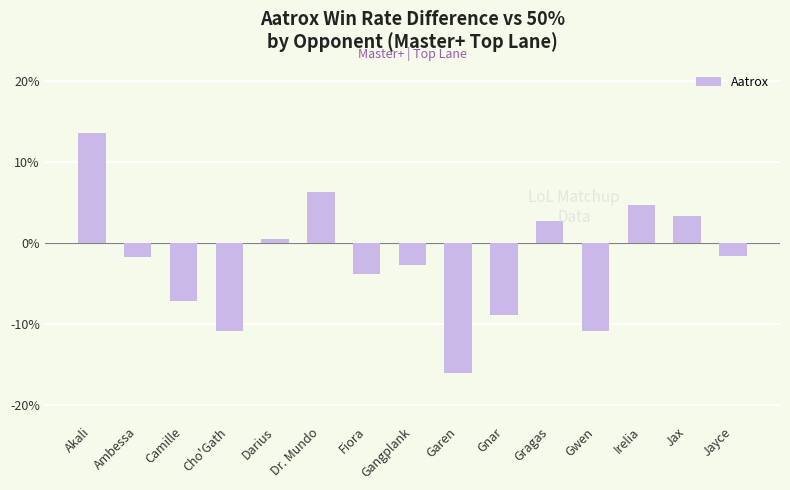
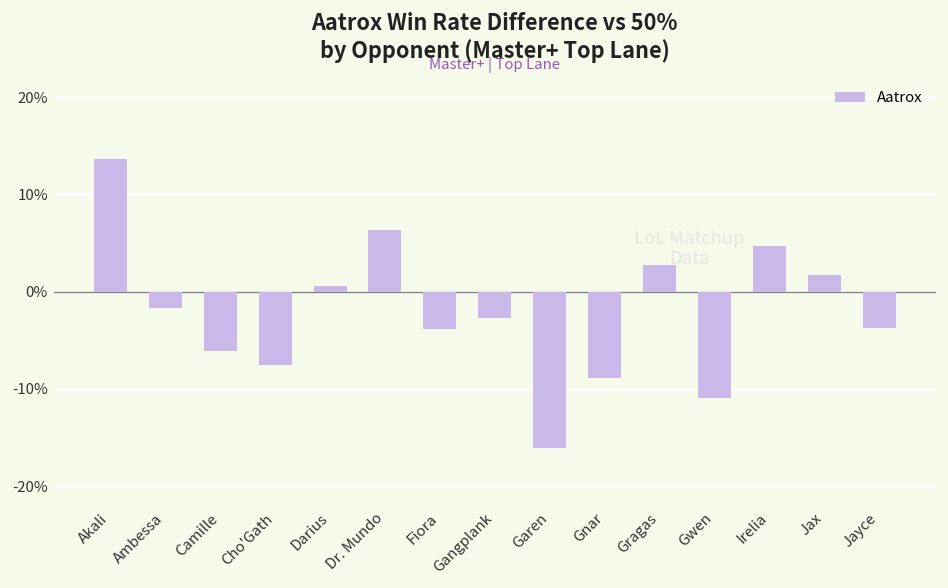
Camille: -7% -> -6%
Cho'Gath: -11% -> -8%
Jax: 3% -> 2%
Jayce: -2% -> -4%
